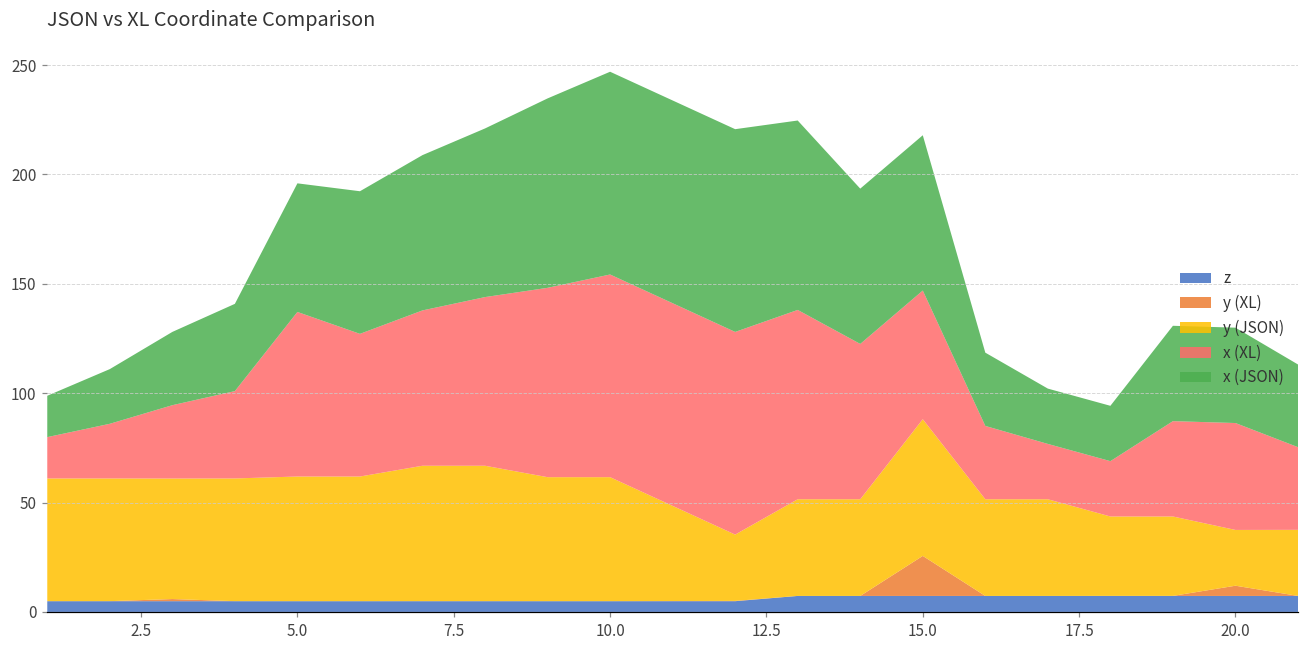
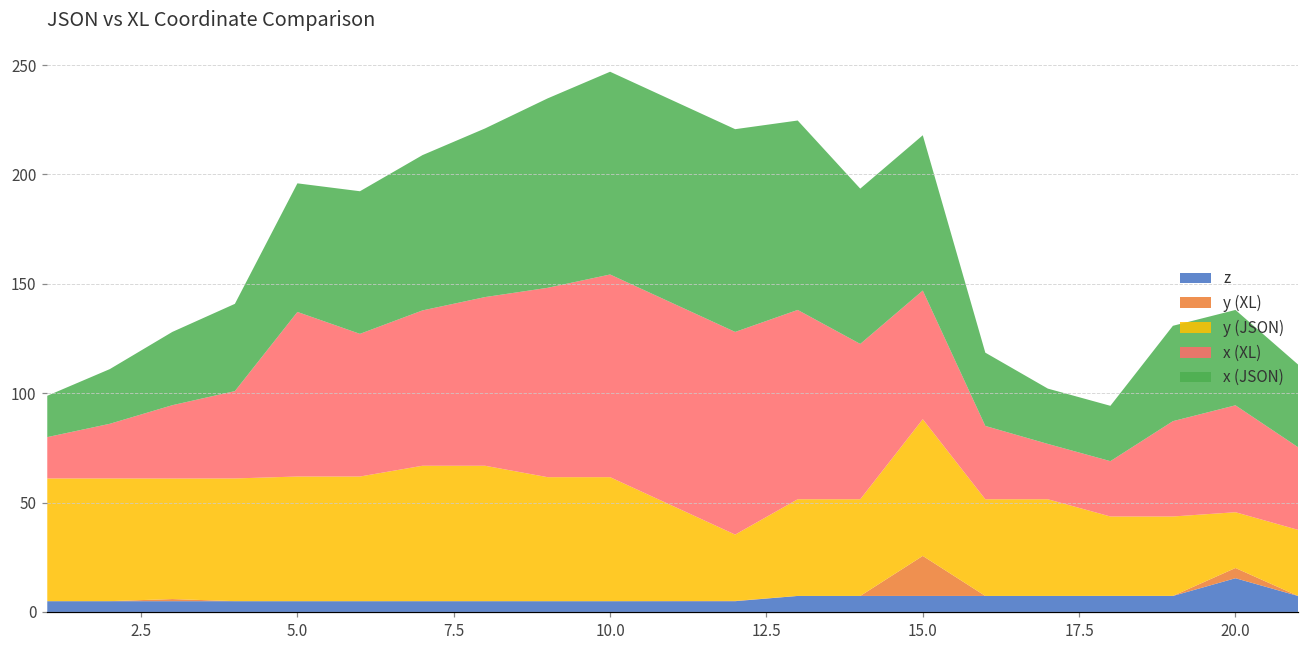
z, 20.0: 7 -> 15
